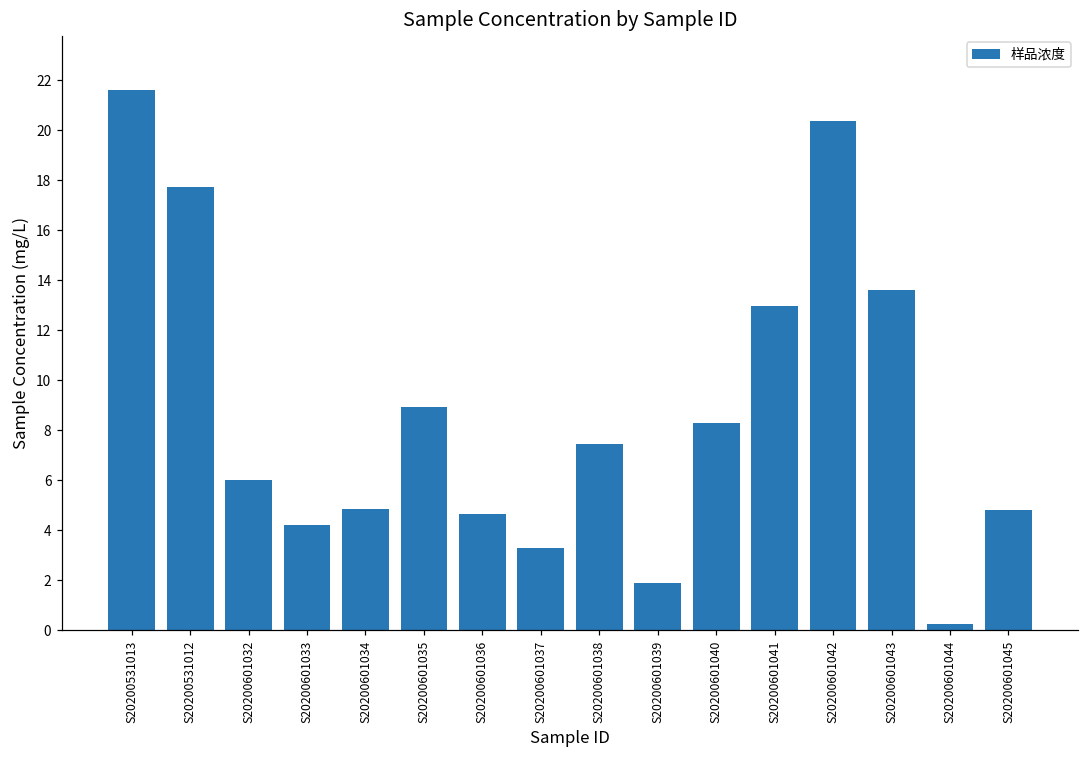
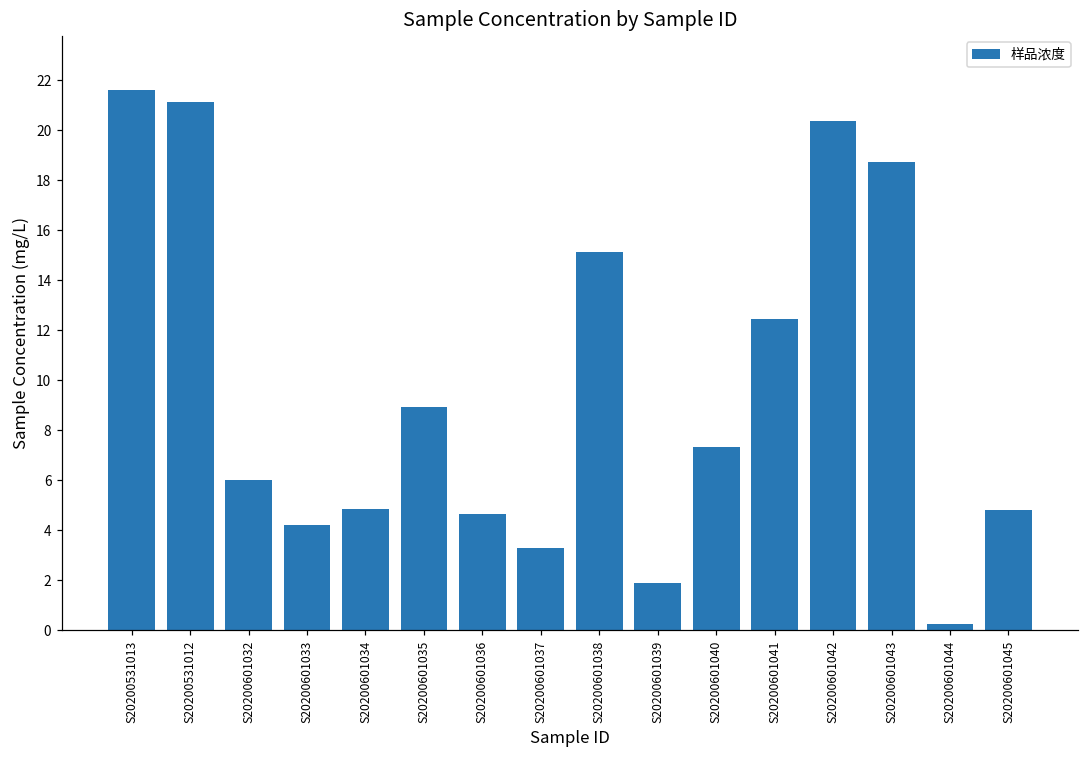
S20200531012: 17.7 -> 21.1
S20200601038: 7.5 -> 15.1
S20200601040: 8.3 -> 7.3
S20200601041: 13.0 -> 12.5
S20200601043: 13.6 -> 18.7
